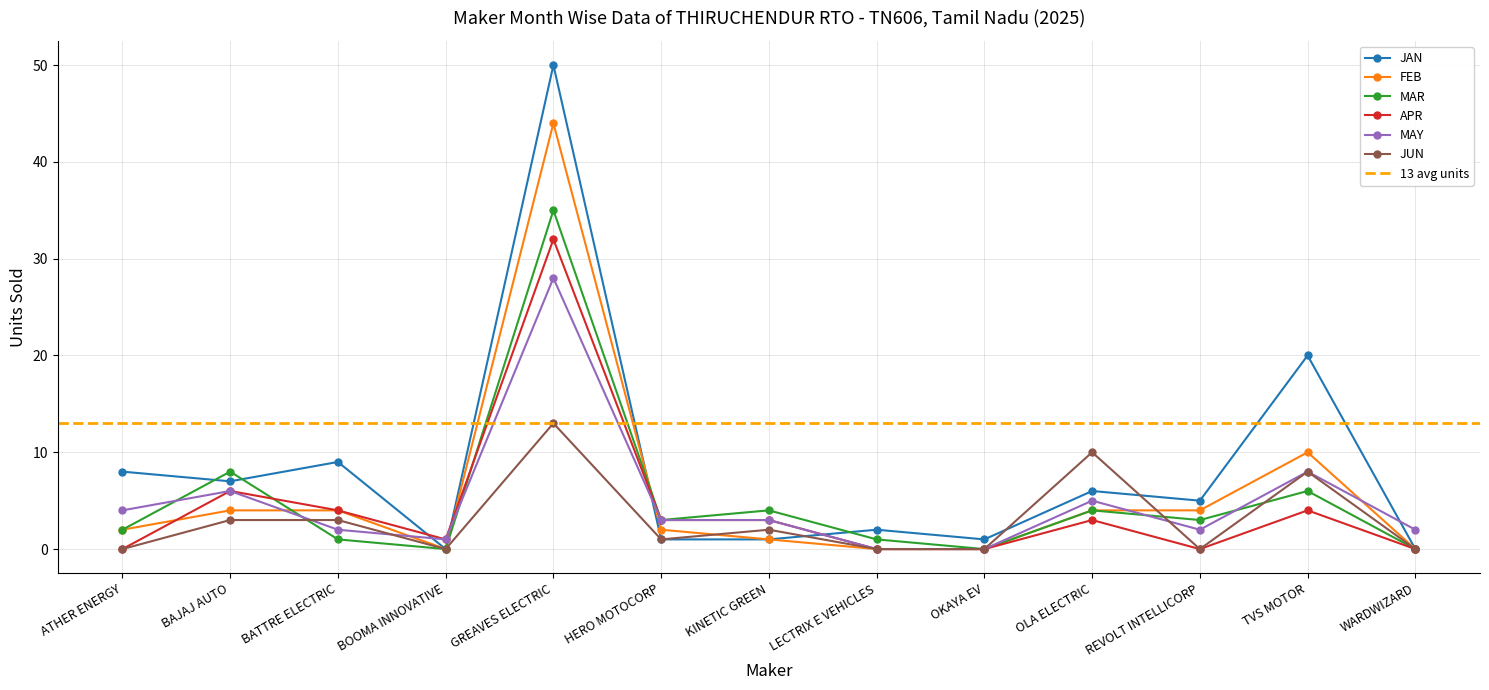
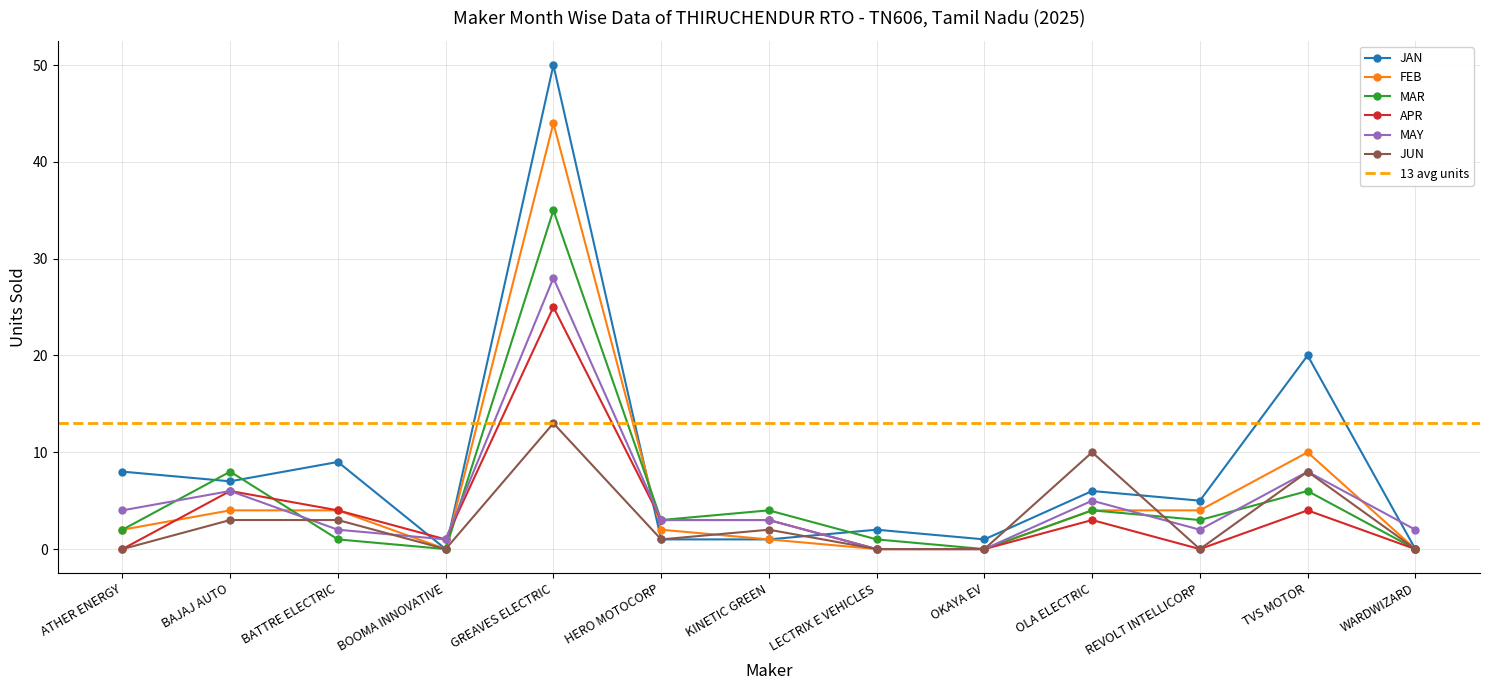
APR, GREAVES ELECTRIC: 32 -> 25
